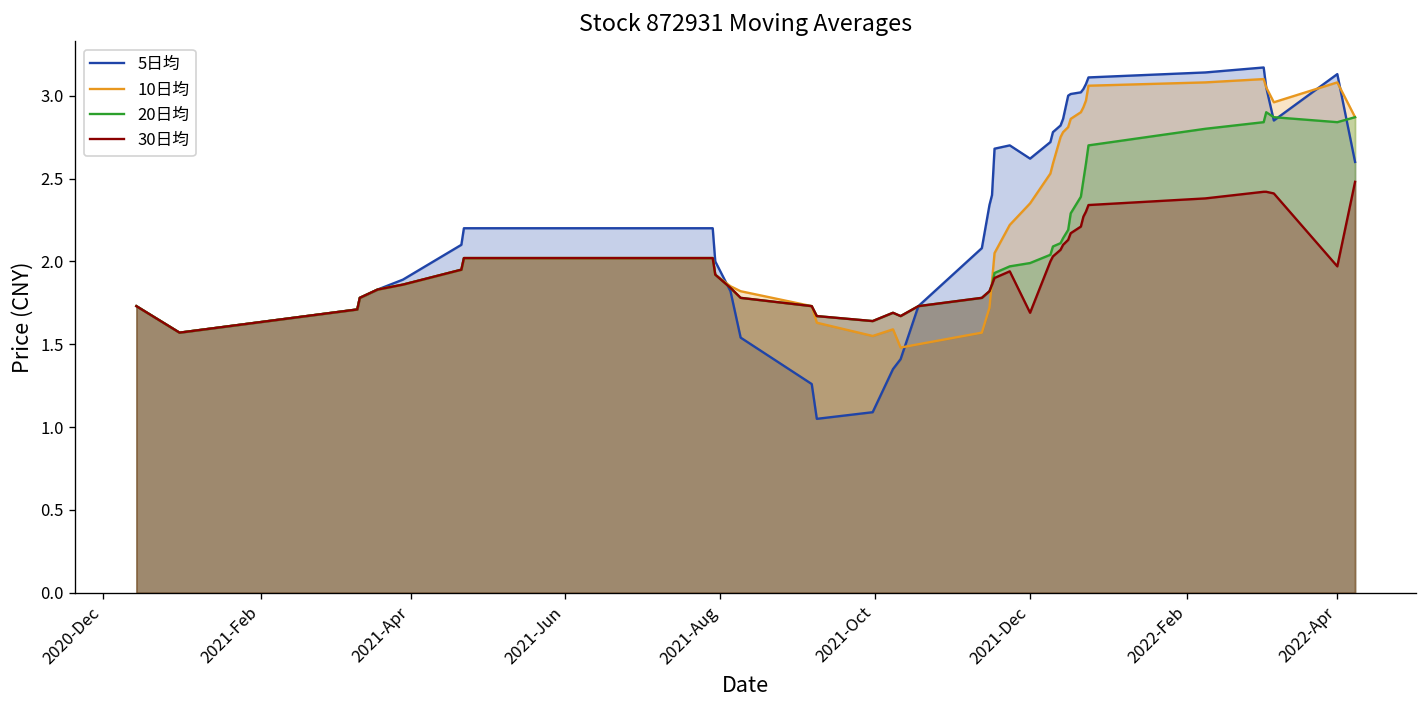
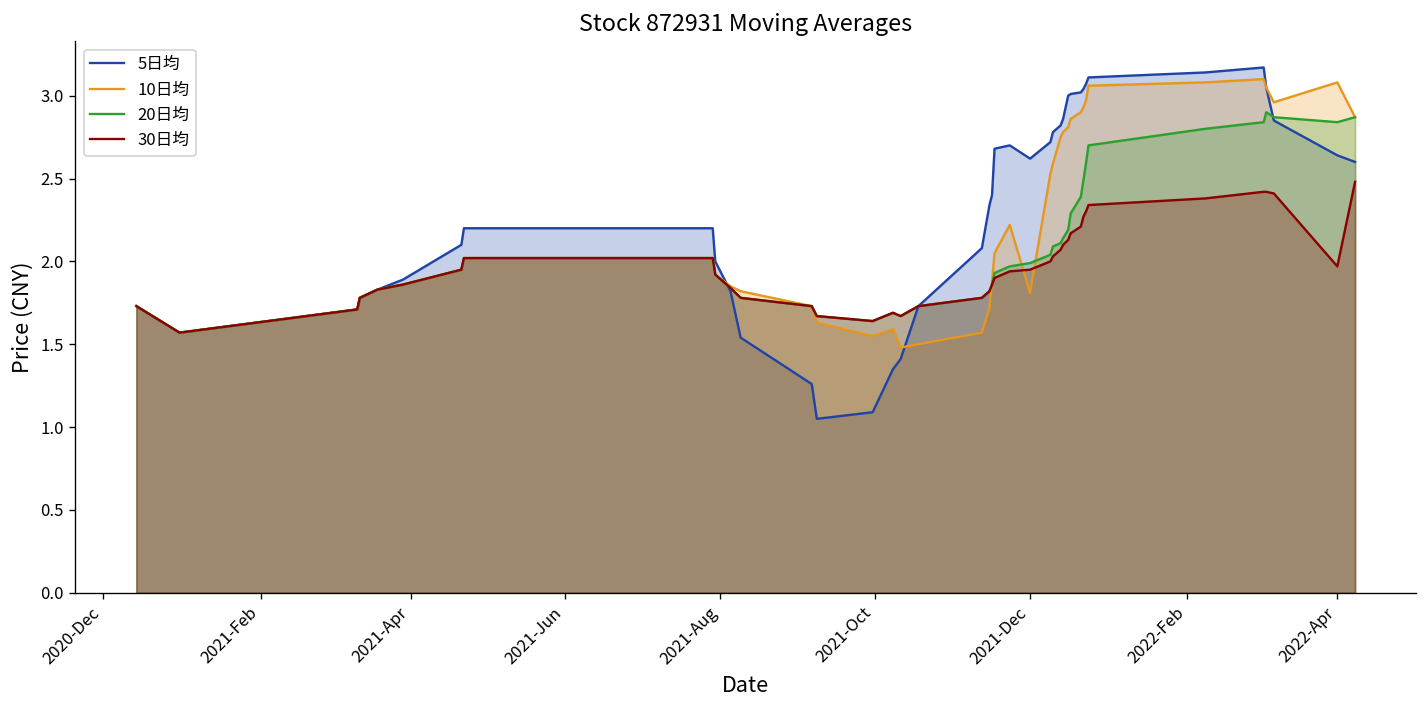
10日均, 2021-Dec: 2.35 -> 1.81
30日均, 2021-Dec: 1.69 -> 1.95
5日均, 2022-Apr: 3.13 -> 2.64
